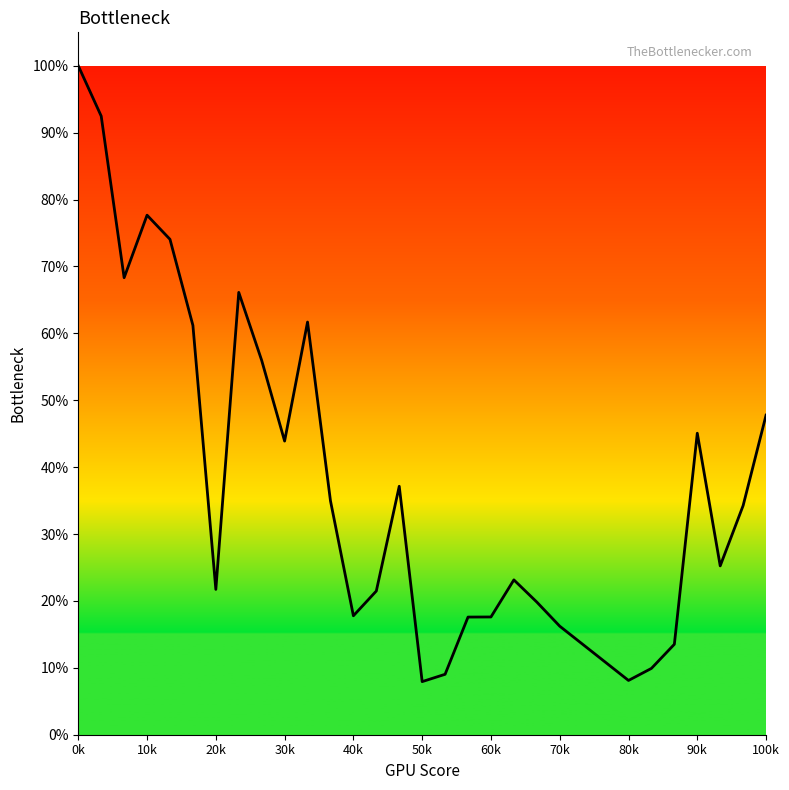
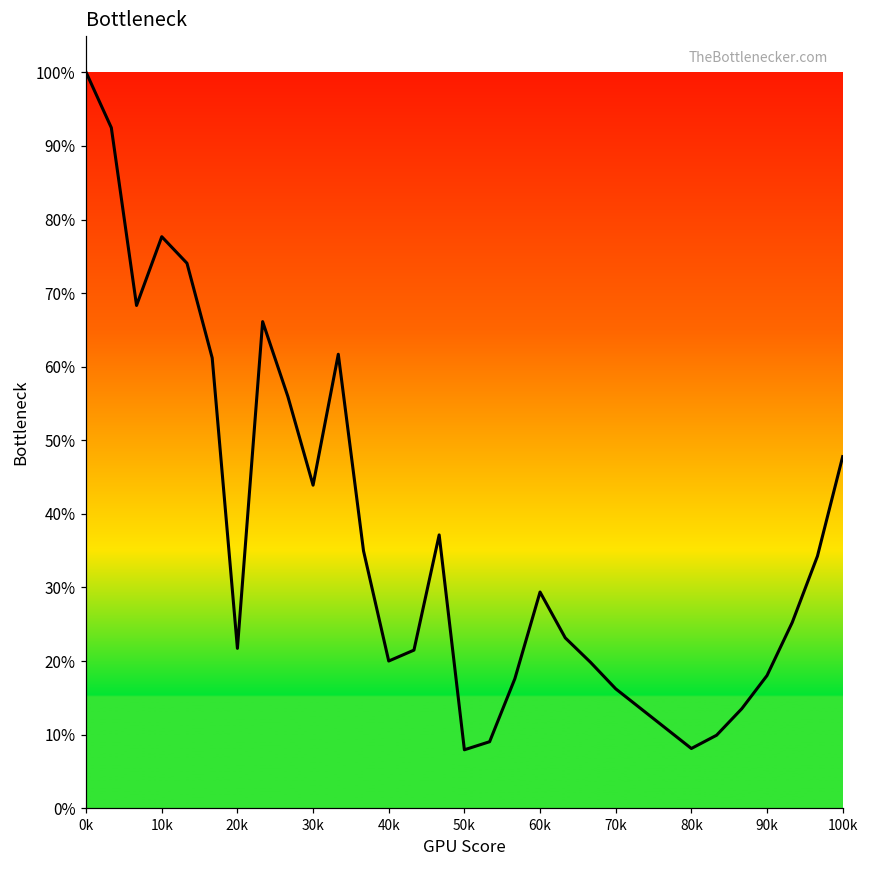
40k: 18% -> 20%
60k: 18% -> 29%
90k: 45% -> 18%
